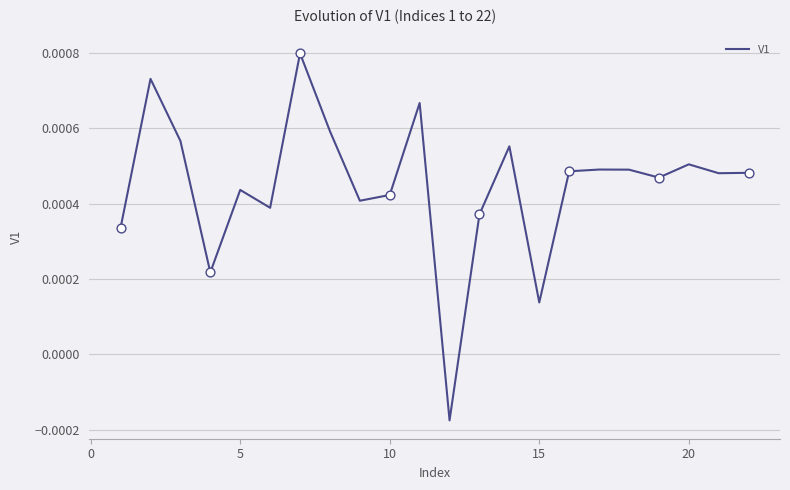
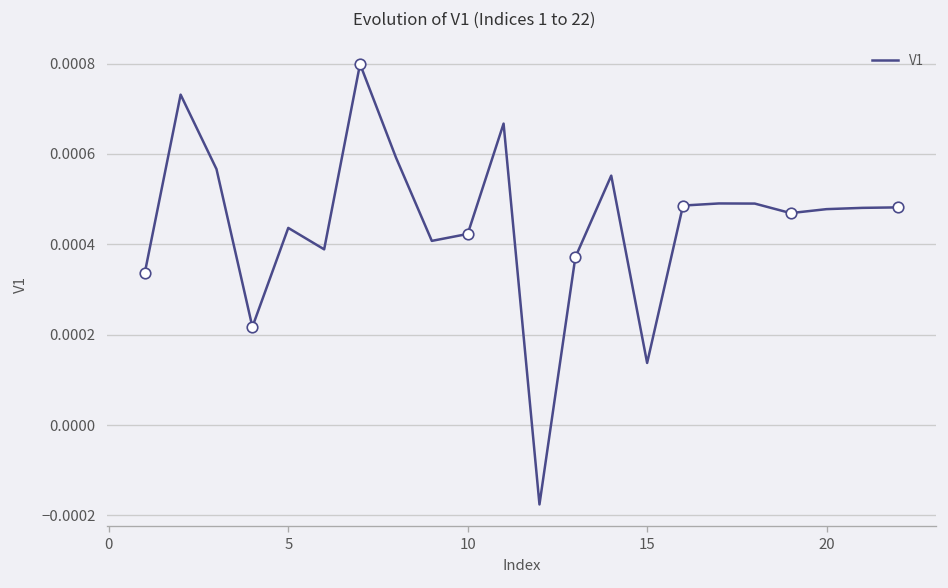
V1, 20: 0.00050 -> 0.00048
